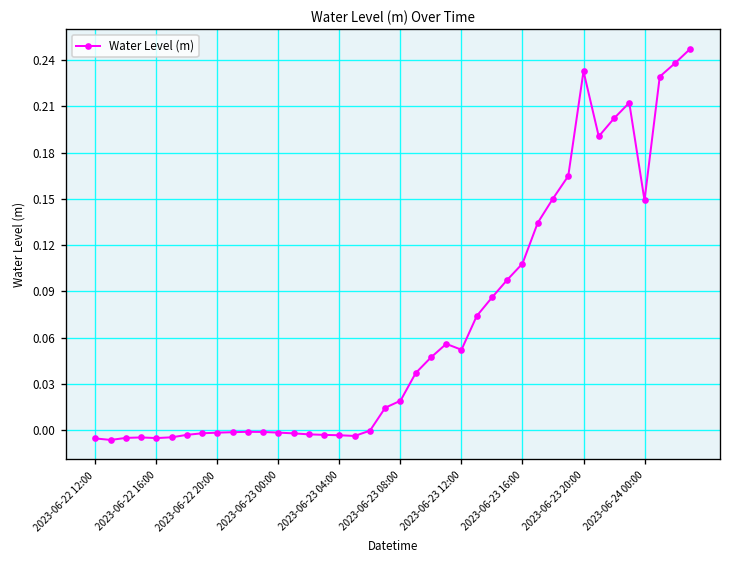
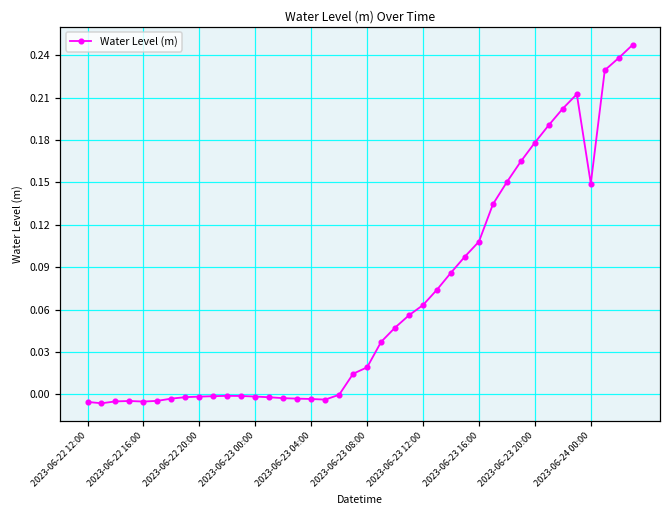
2023-06-23 12:00: 0.052 -> 0.063
2023-06-23 20:00: 0.233 -> 0.178
